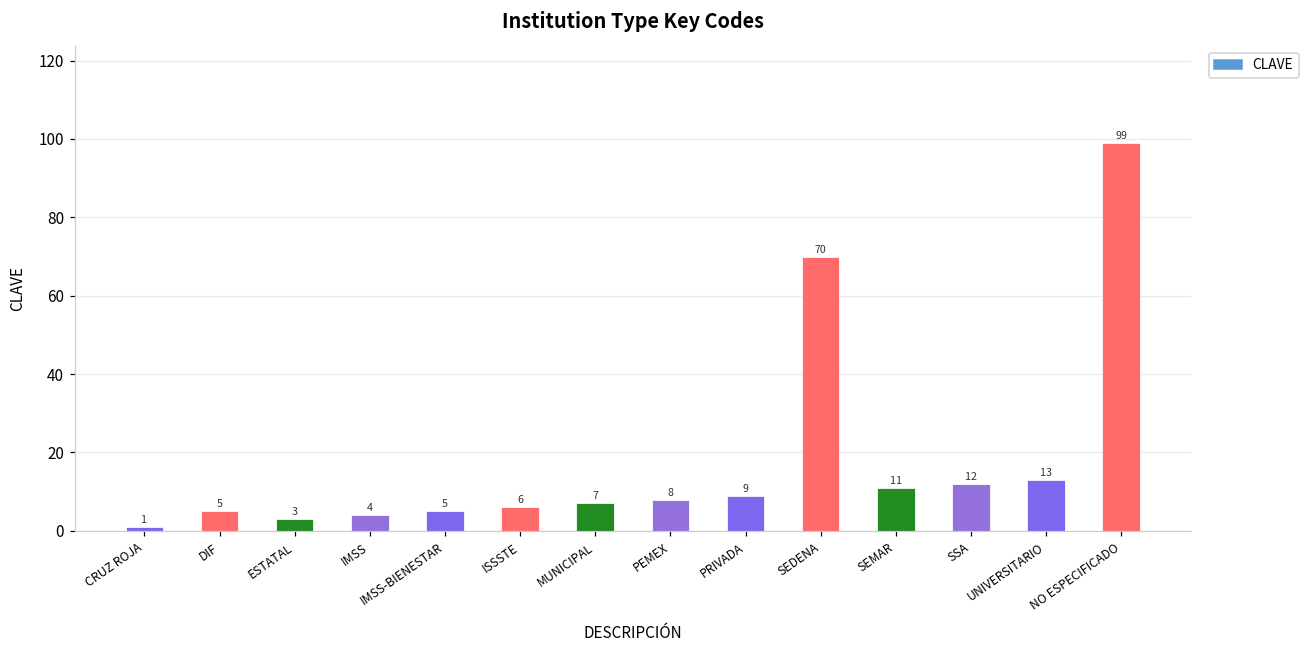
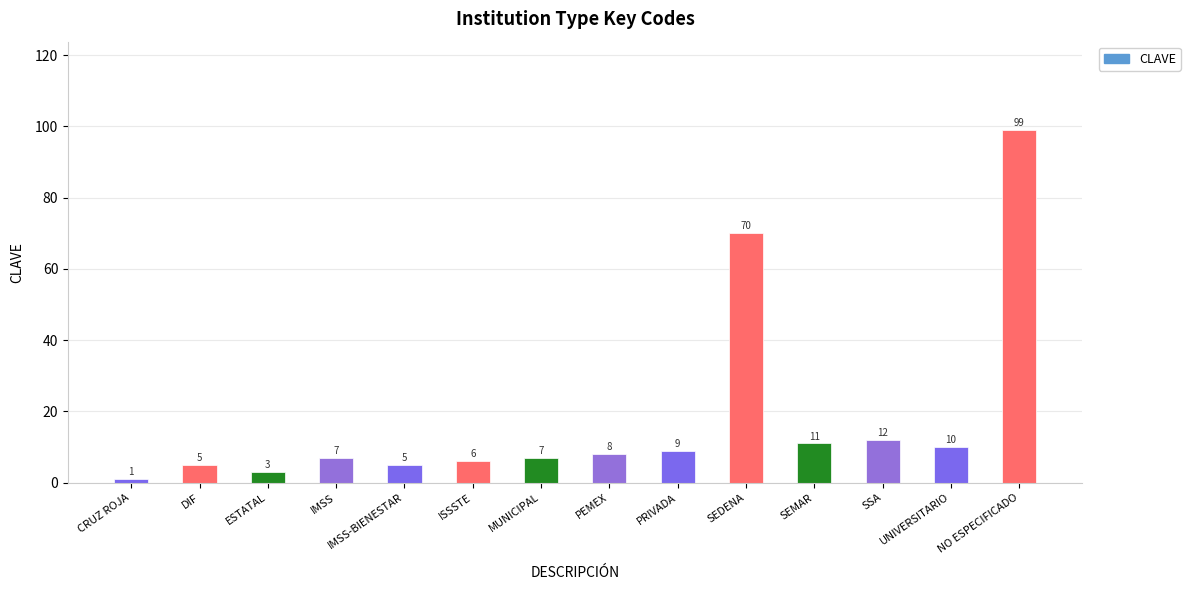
IMSS: 4 -> 7
UNIVERSITARIO: 13 -> 10
